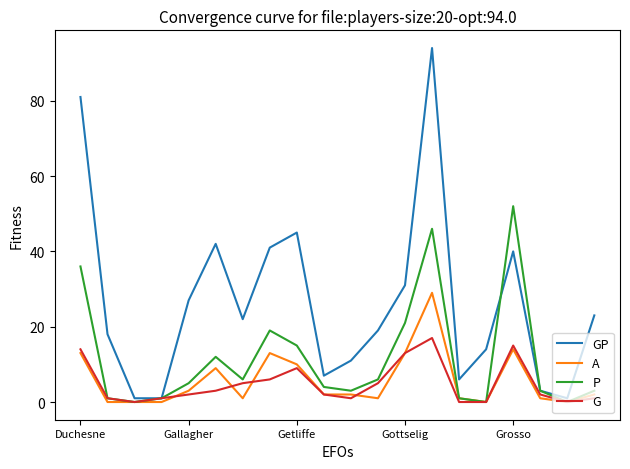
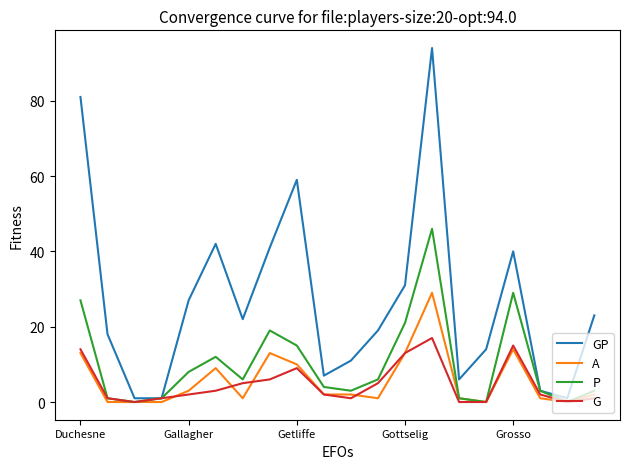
P, Duchesne: 36 -> 27
P, Gallagher: 5 -> 8
GP, Getliffe: 45 -> 59
P, Grosso: 52 -> 29
